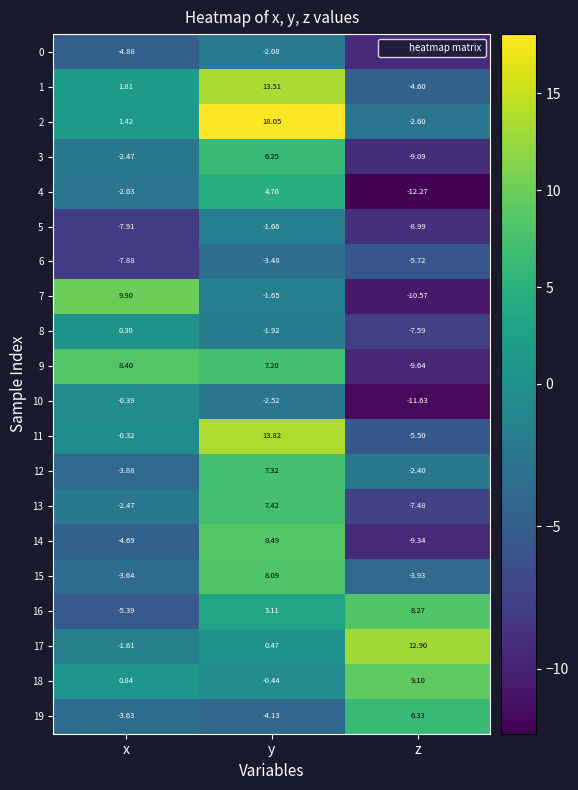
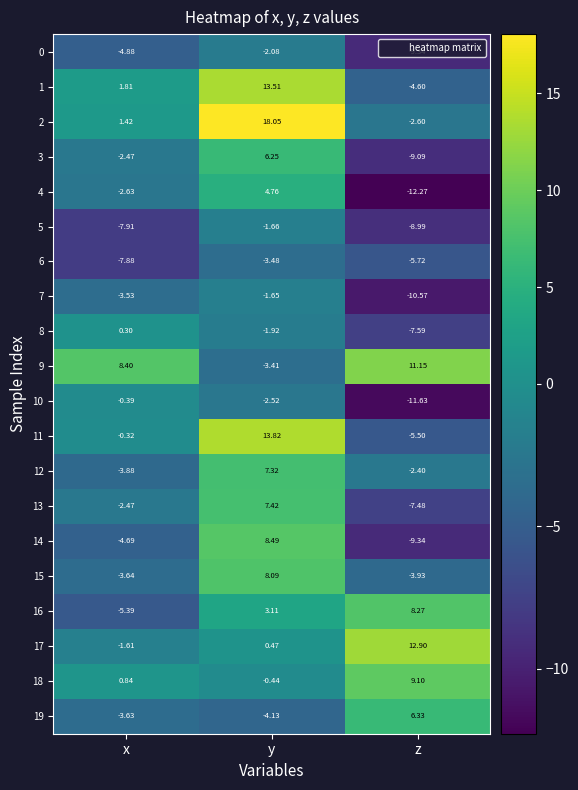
7, x: 9.90 -> -3.53
9, y: 7.20 -> -3.41
9, z: -9.64 -> 11.15
